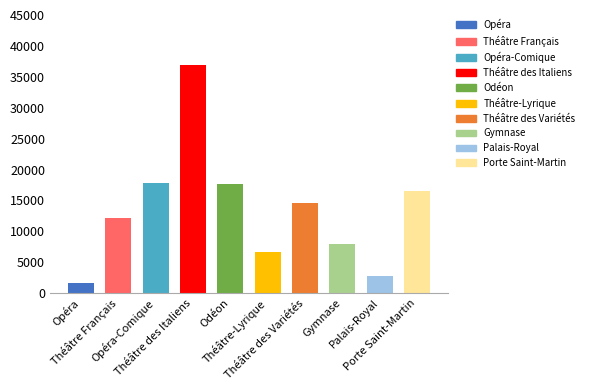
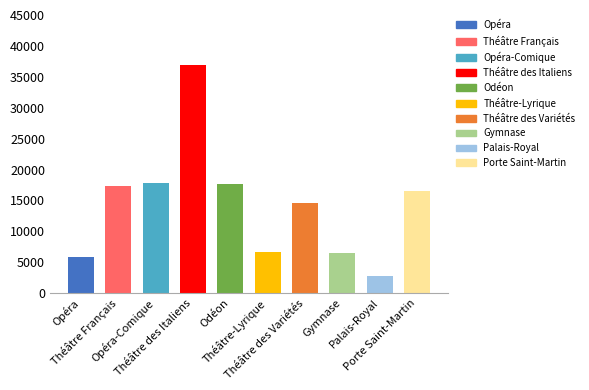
Opéra: 2000 -> 6000
Théâtre Français: 12000 -> 17000
Gymnase: 8000 -> 7000
